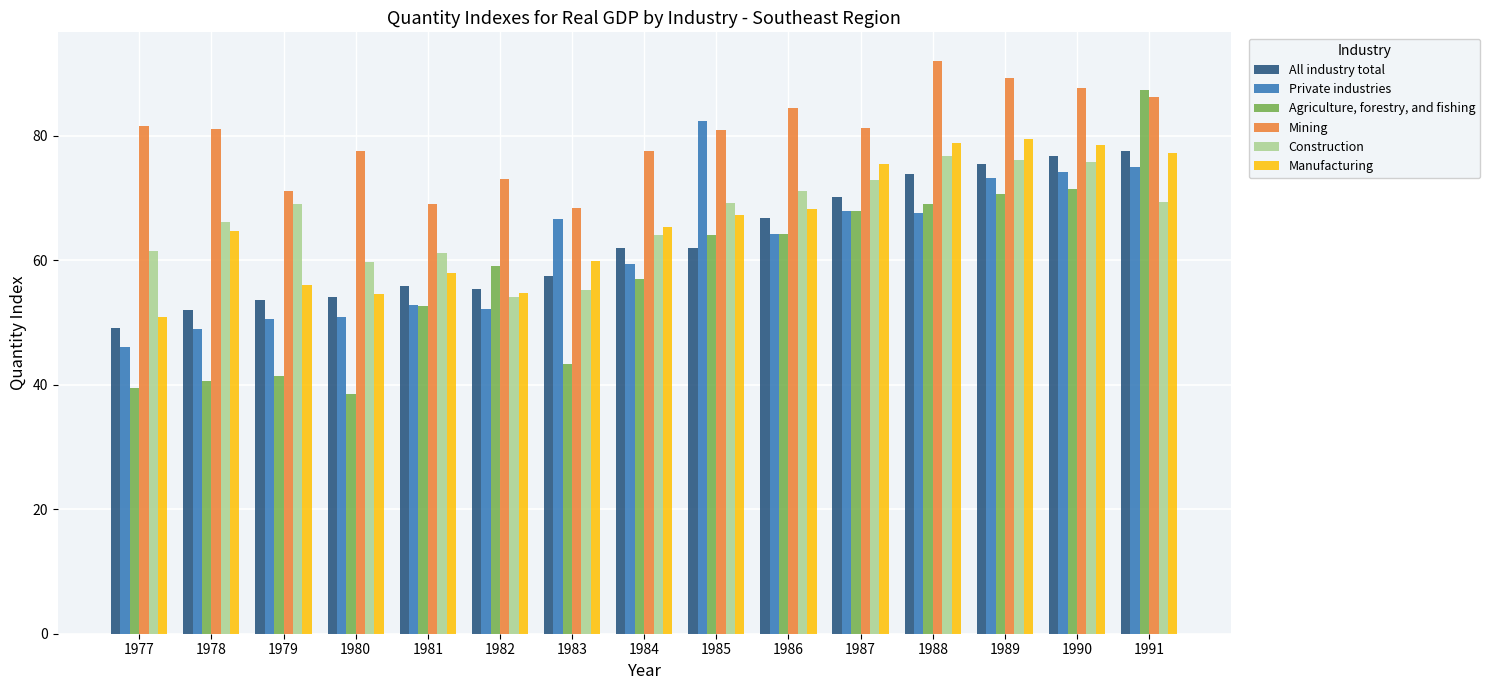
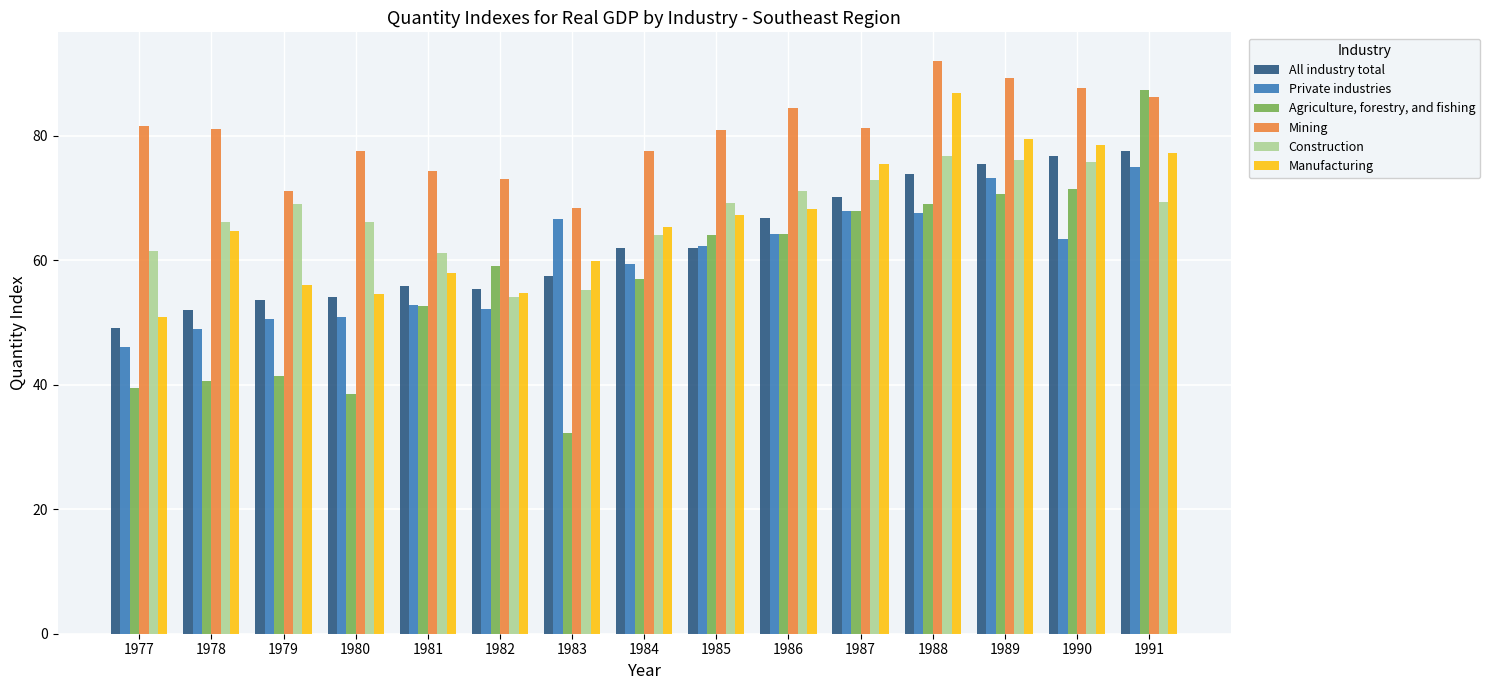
Construction, 1980: 60 -> 66
Mining, 1981: 69 -> 74
Agriculture, forestry, and fishing, 1983: 43 -> 32
Private industries, 1985: 82 -> 62
Manufacturing, 1988: 79 -> 87
Private industries, 1990: 74 -> 63
